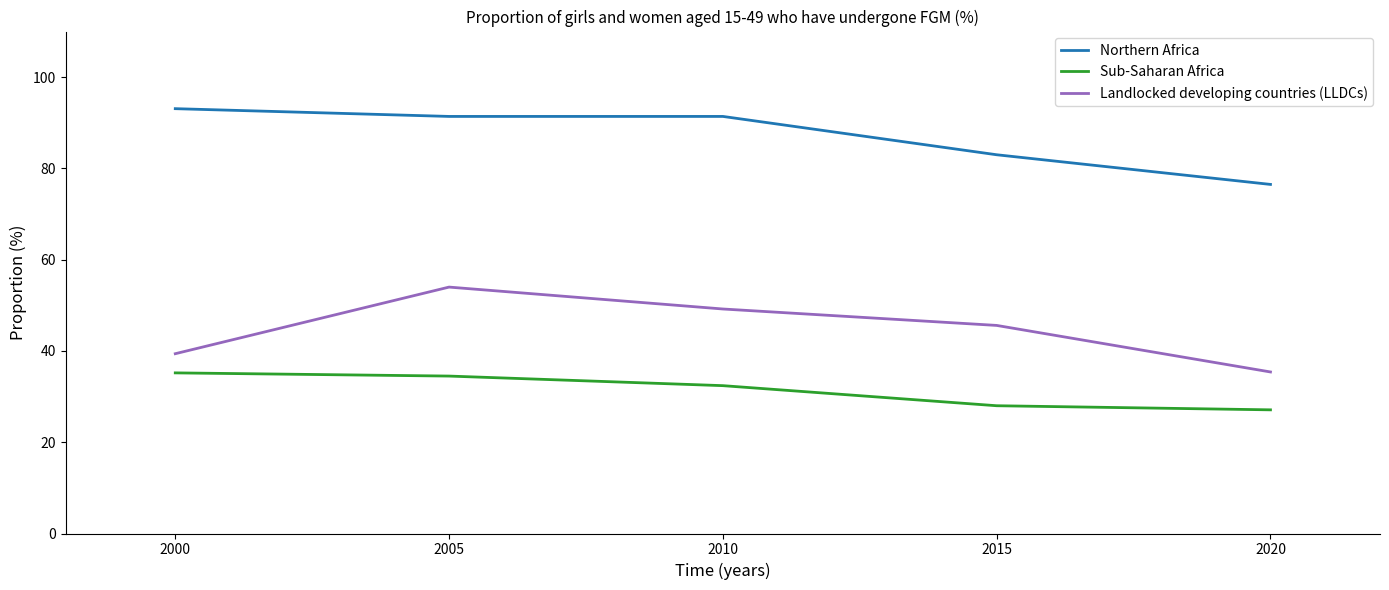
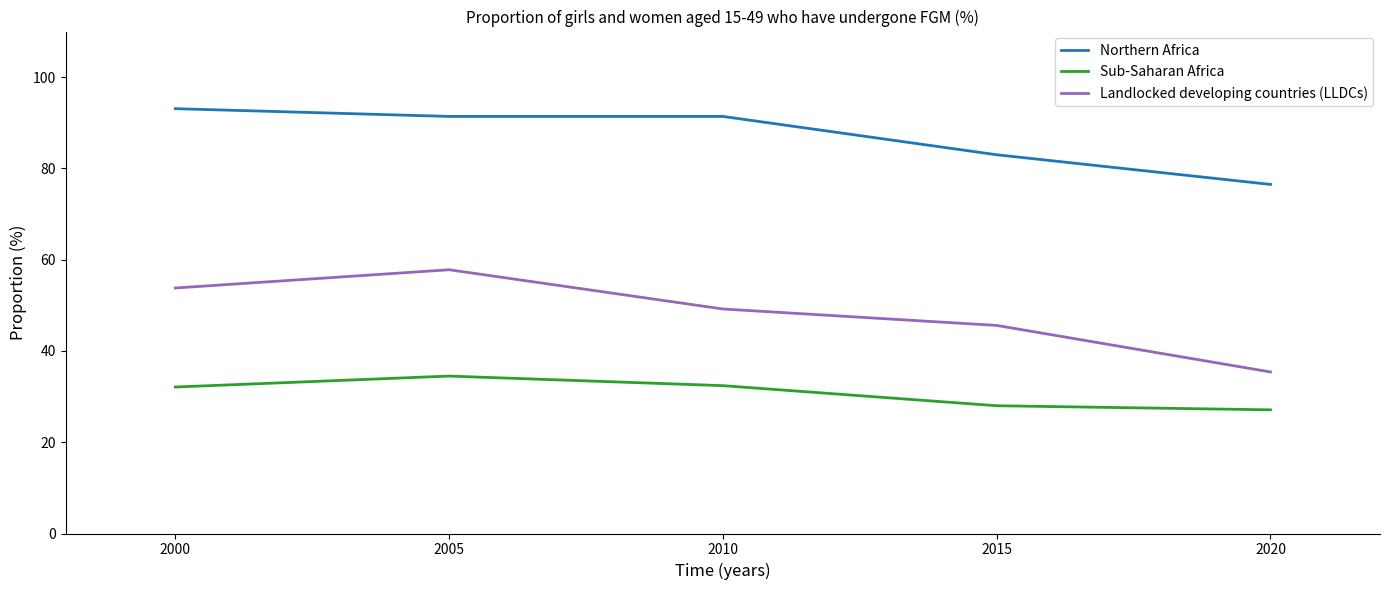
Sub-Saharan Africa, 2000: 35 -> 32
Landlocked developing countries (LLDCs), 2000: 39 -> 54
Landlocked developing countries (LLDCs), 2005: 54 -> 58
